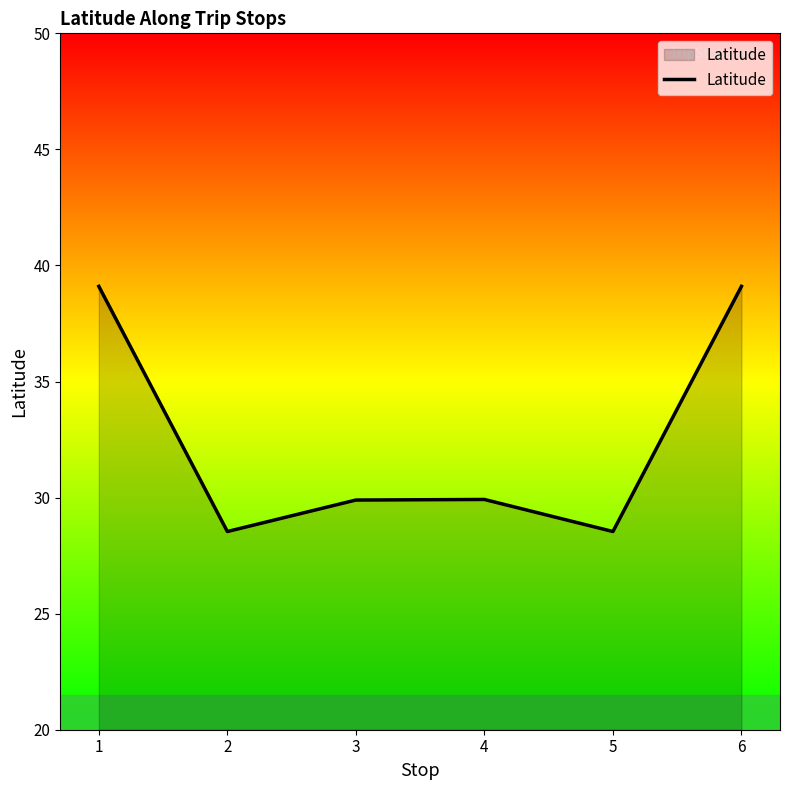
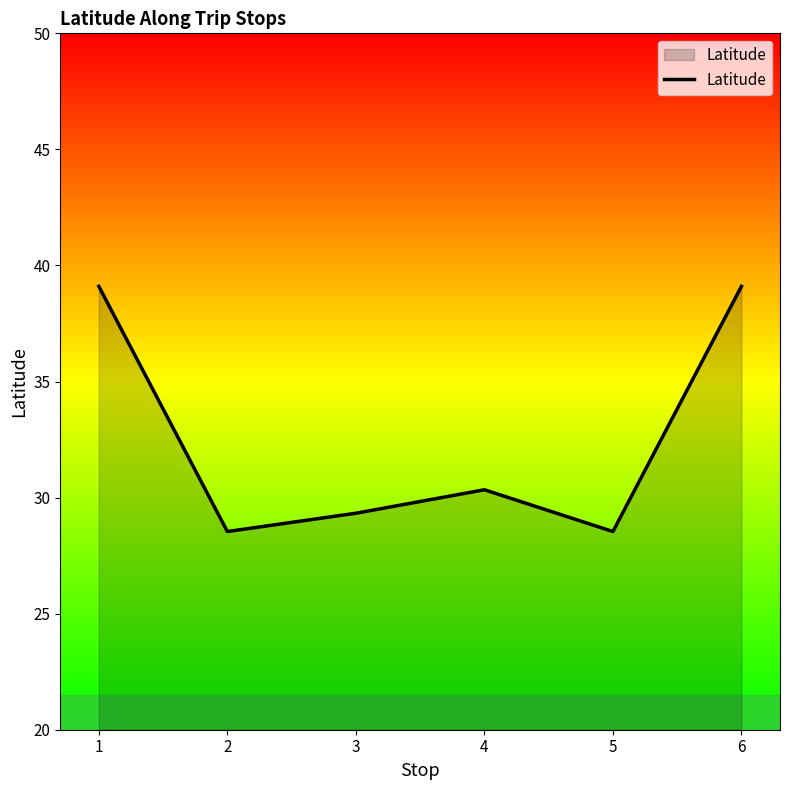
3: 29.9 -> 29.3
4: 29.9 -> 30.3
